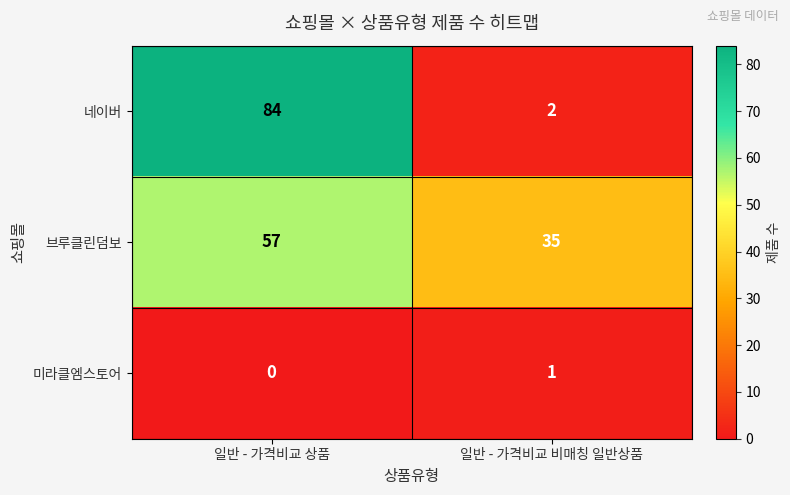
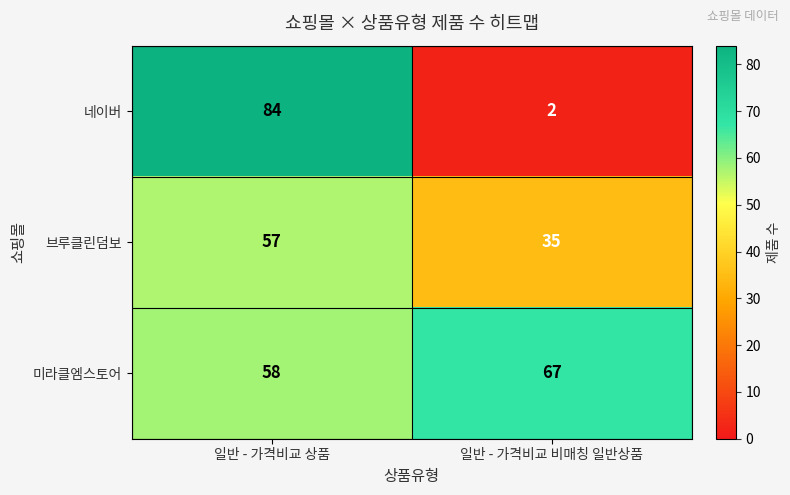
미라클엠스토어, 일반 - 가격비교 상품: 0 -> 58
미라클엠스토어, 일반 - 가격비교 비매칭 일반상품: 1 -> 67
